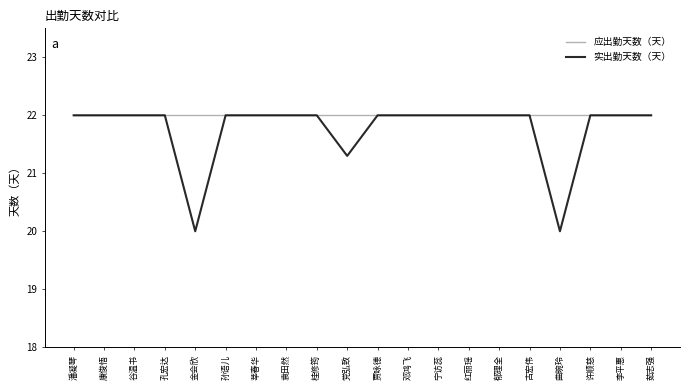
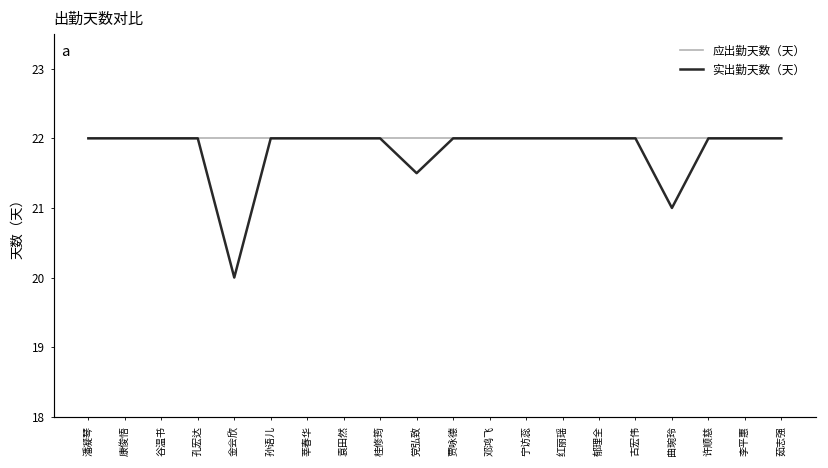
实出勤天数（天）, 党弘致: 21.3 -> 21.5
实出勤天数（天）, 曲琬玲: 20 -> 21
